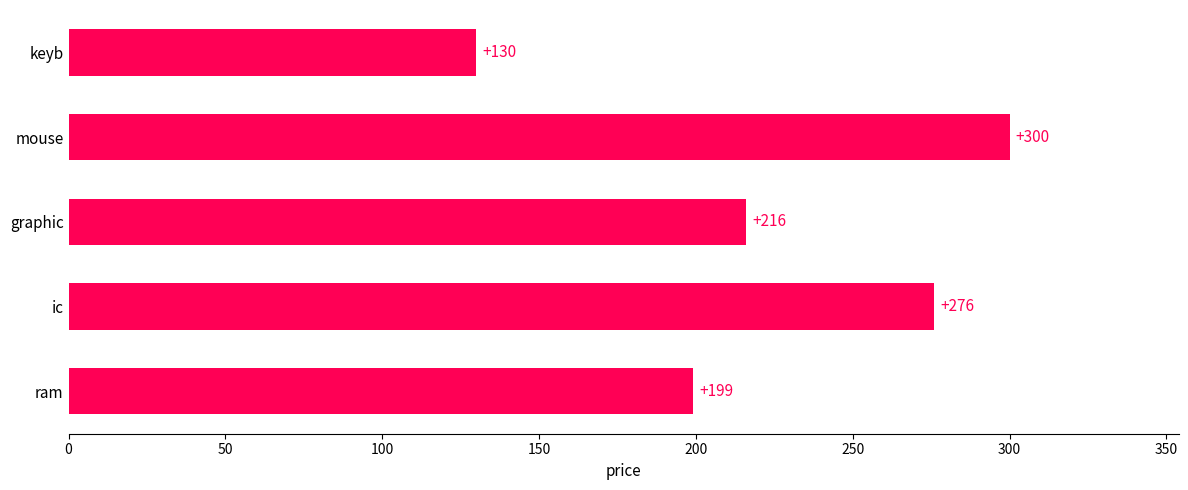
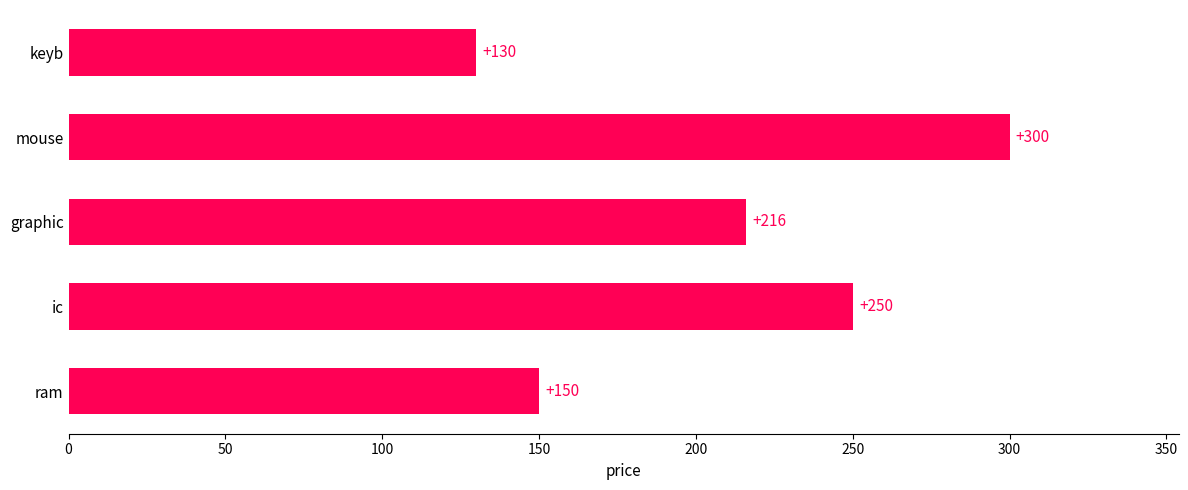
ic: +276 -> +250
ram: +199 -> +150
